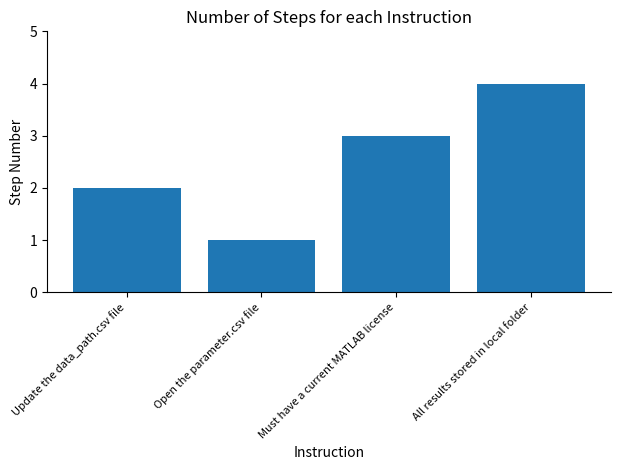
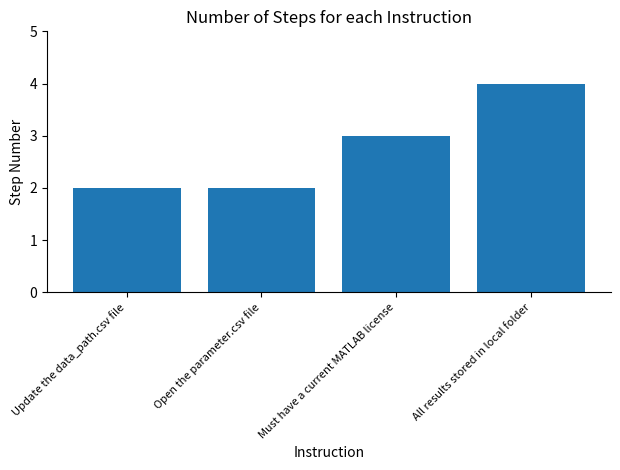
Open the parameter.csv file: 1 -> 2
